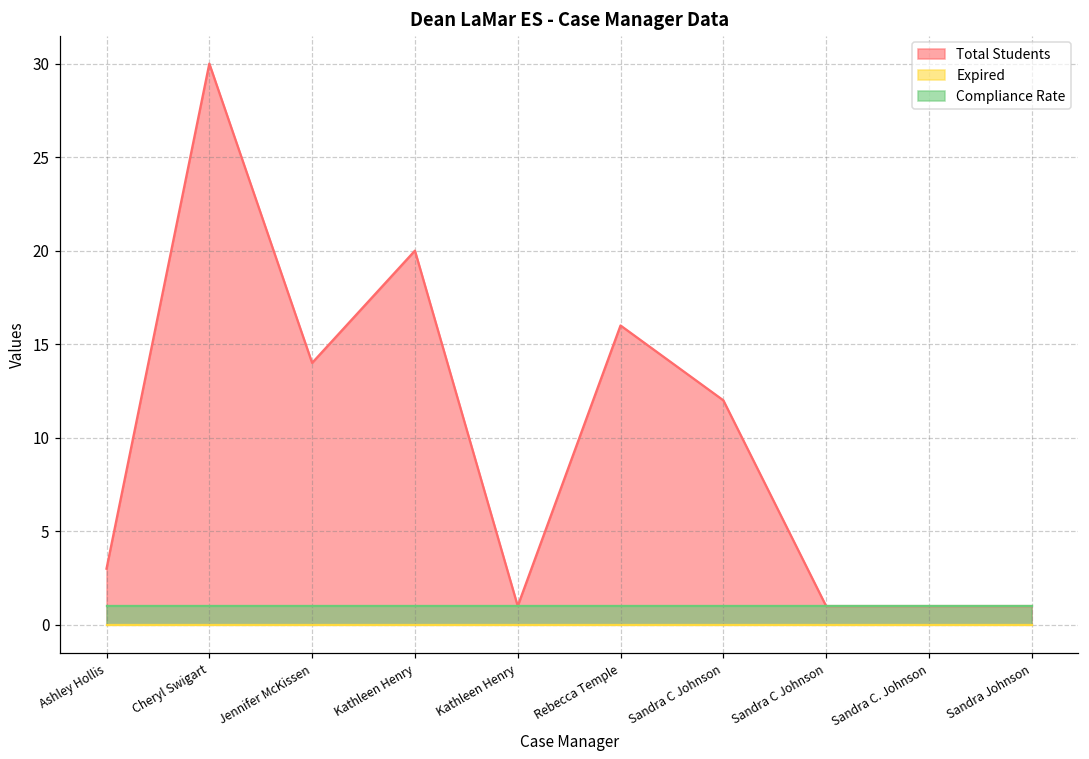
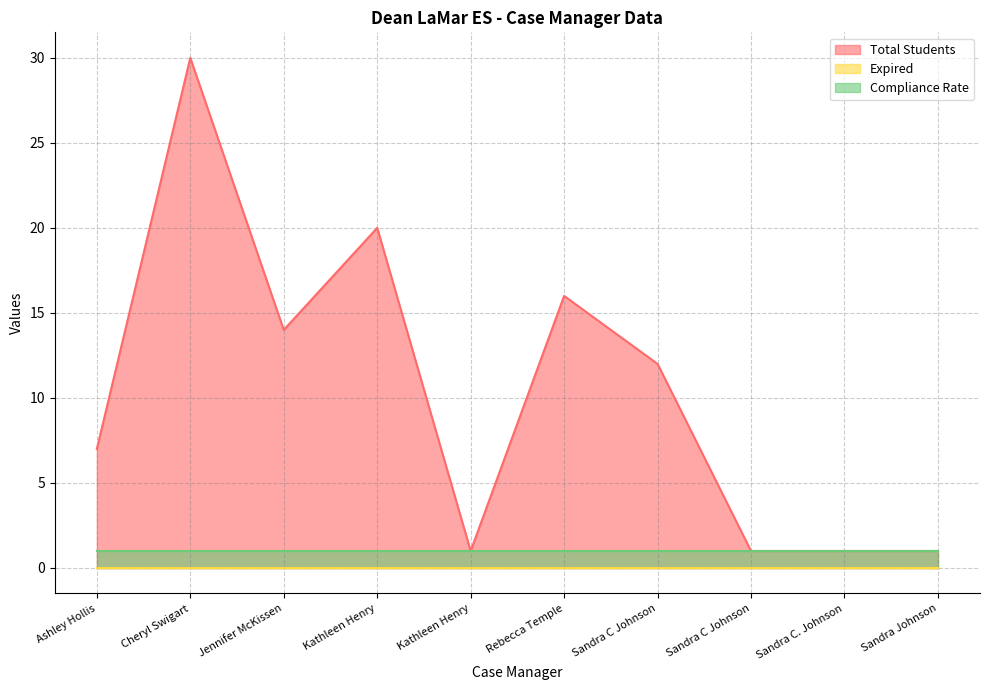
Total Students, Ashley Hollis: 3 -> 7
